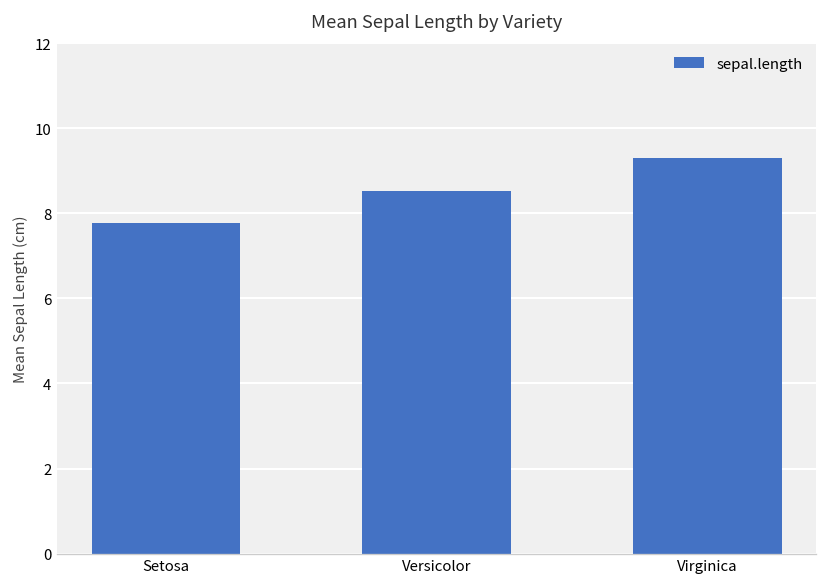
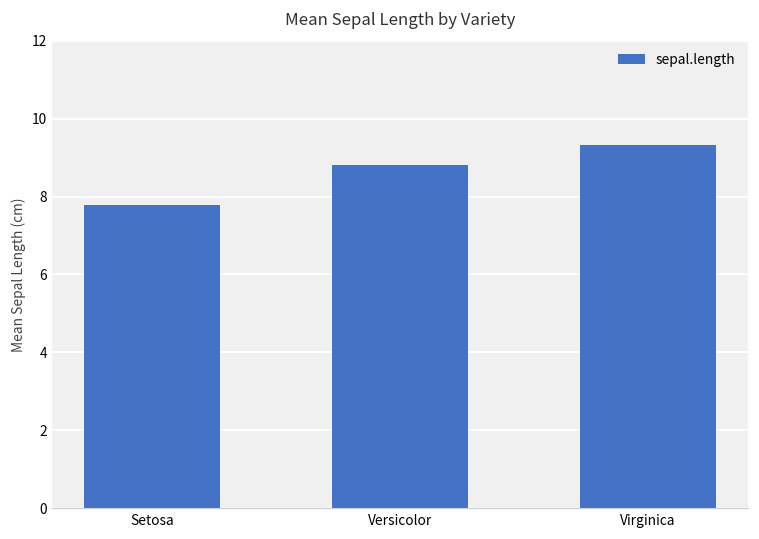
Versicolor: 8.5 -> 8.8
